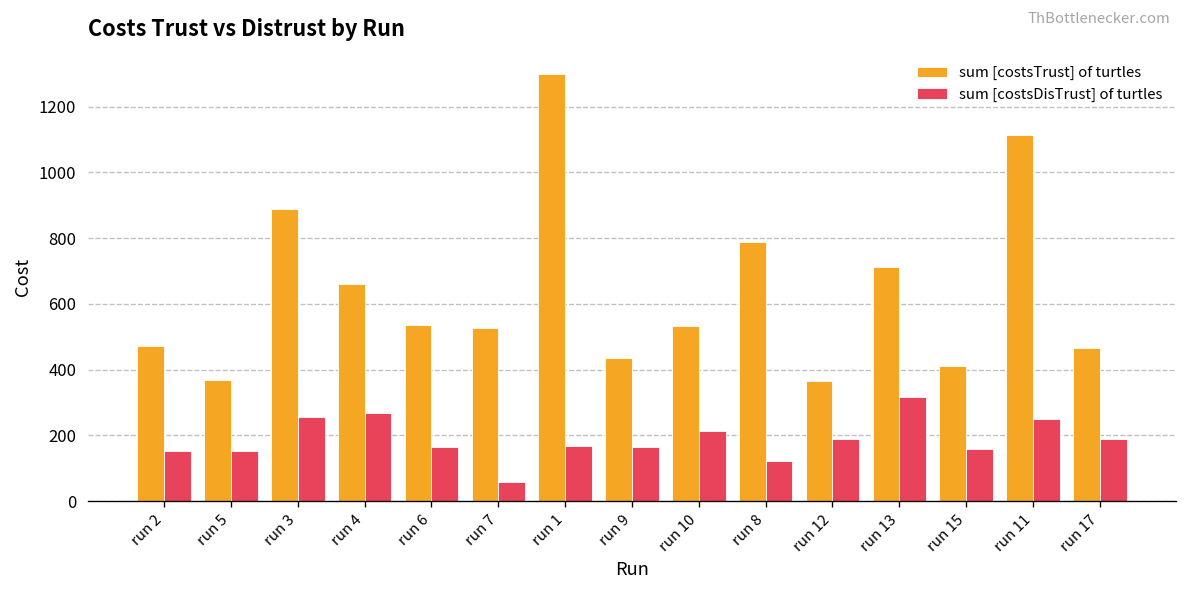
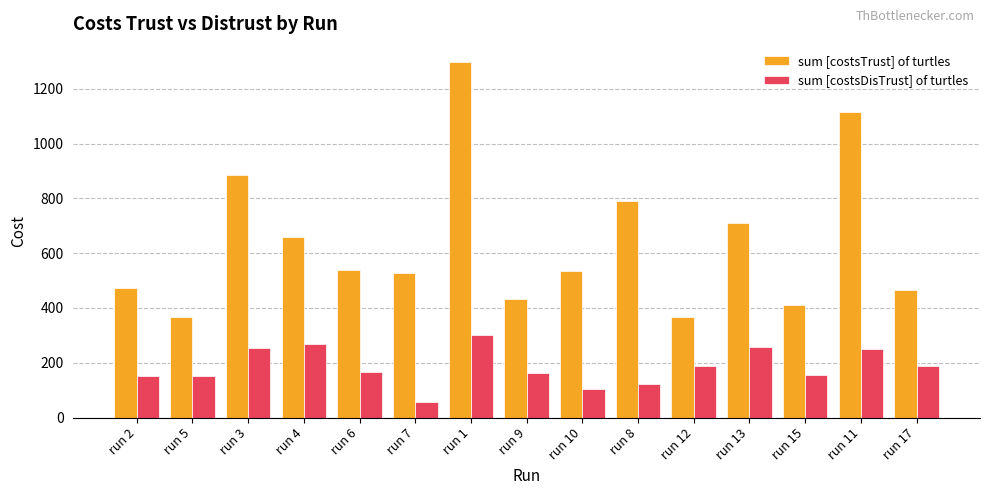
sum [costsDisTrust] of turtles, run 1: 170 -> 300
sum [costsDisTrust] of turtles, run 10: 210 -> 100
sum [costsDisTrust] of turtles, run 13: 320 -> 260
